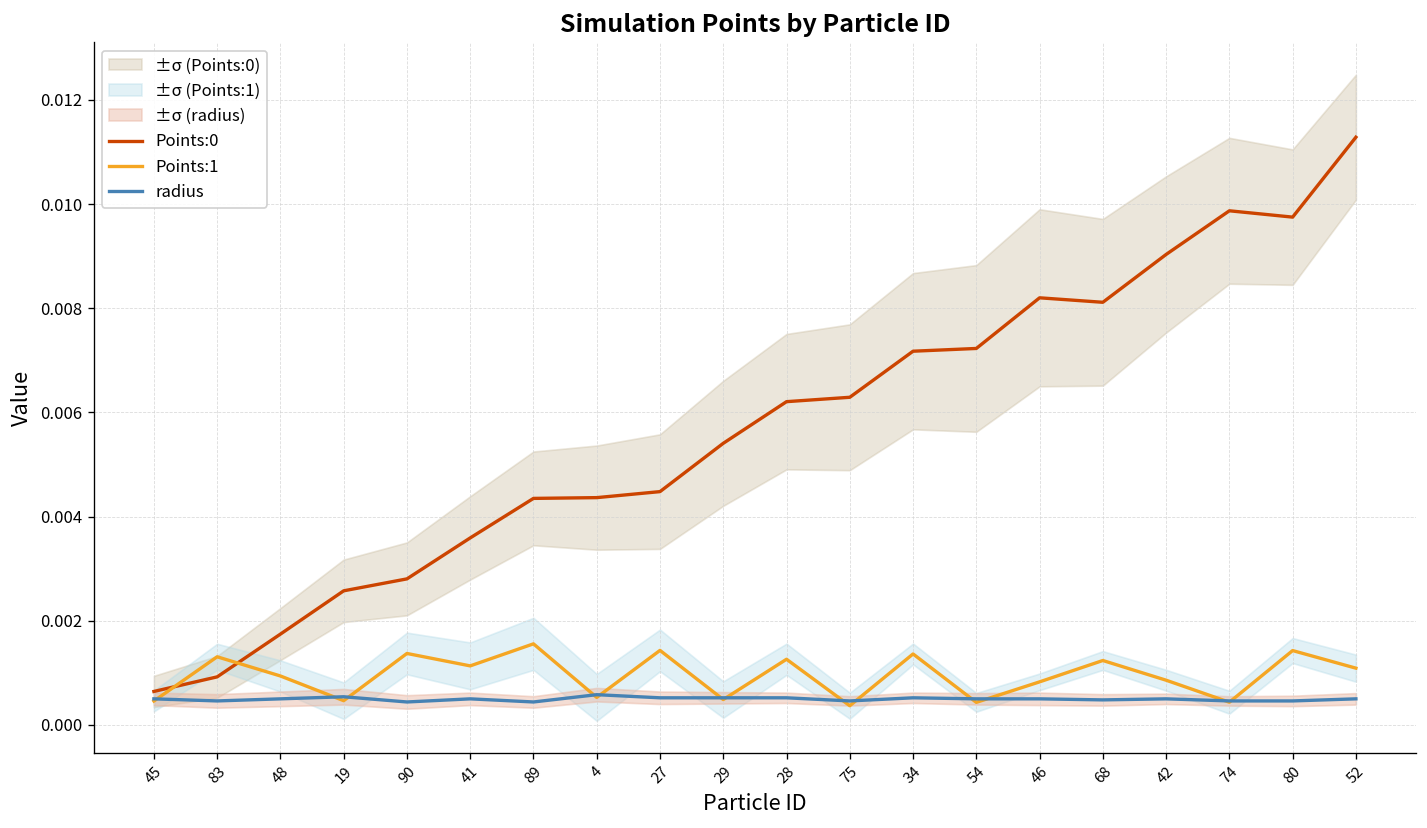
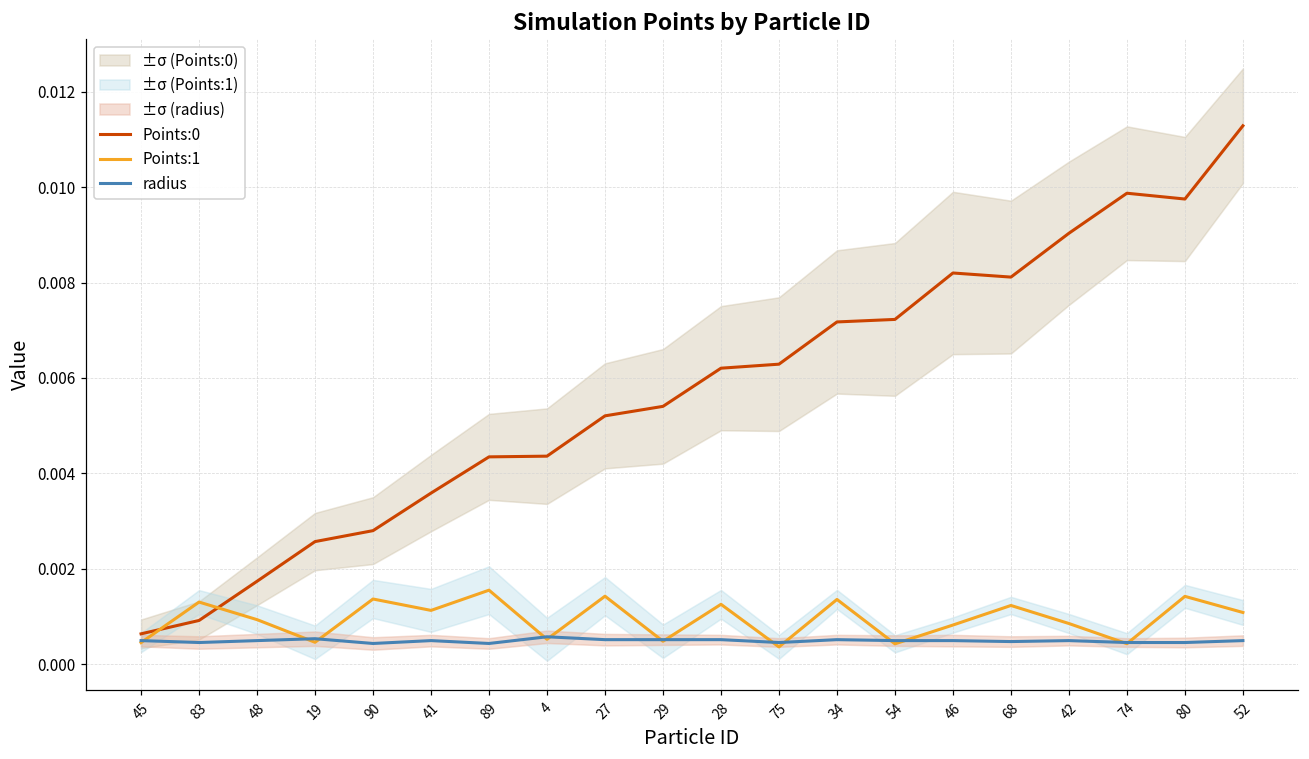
Points:0, 27: 0.0045 -> 0.0052
